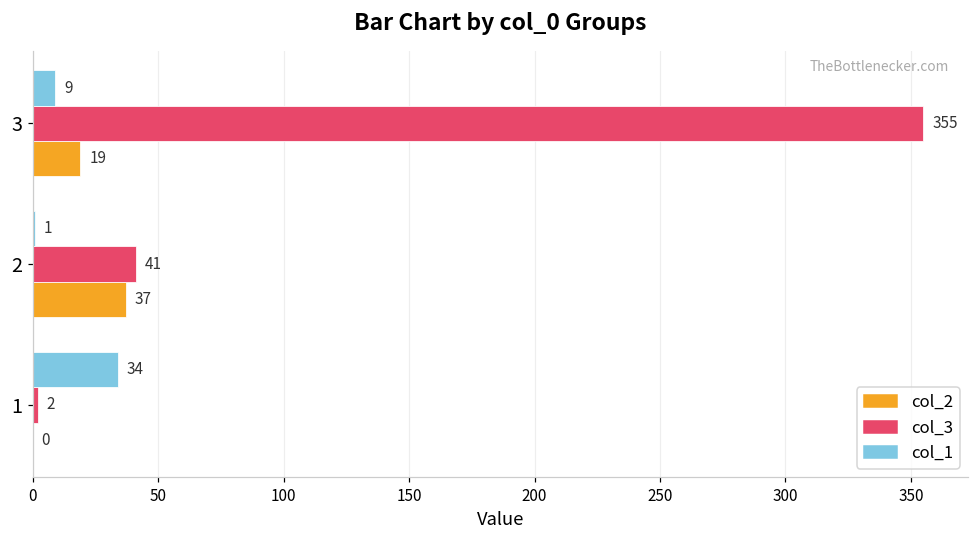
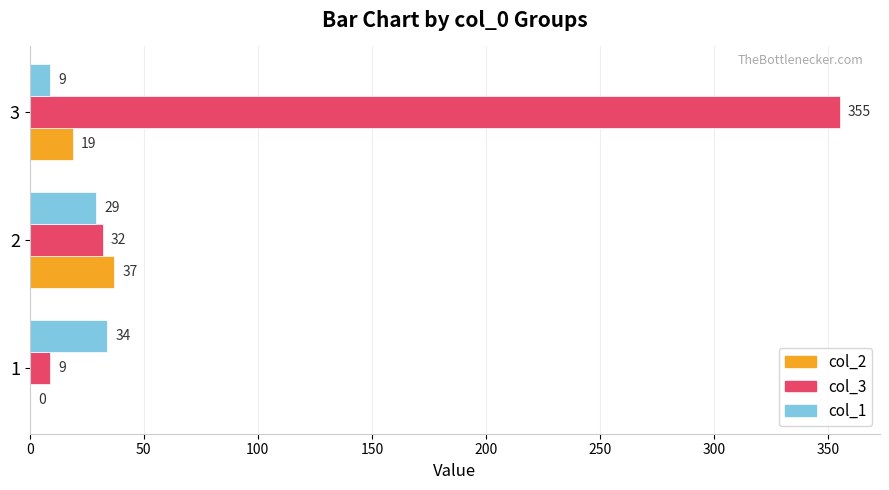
col_1, 2: 1 -> 29
col_3, 2: 41 -> 32
col_3, 1: 2 -> 9
